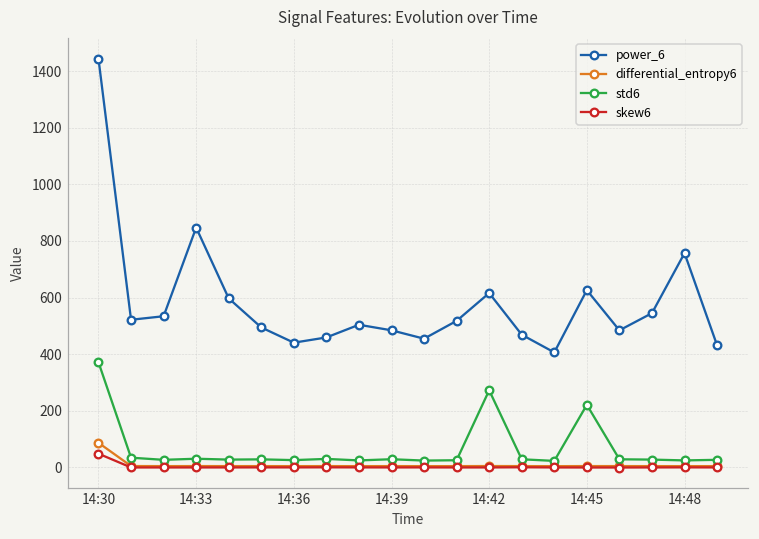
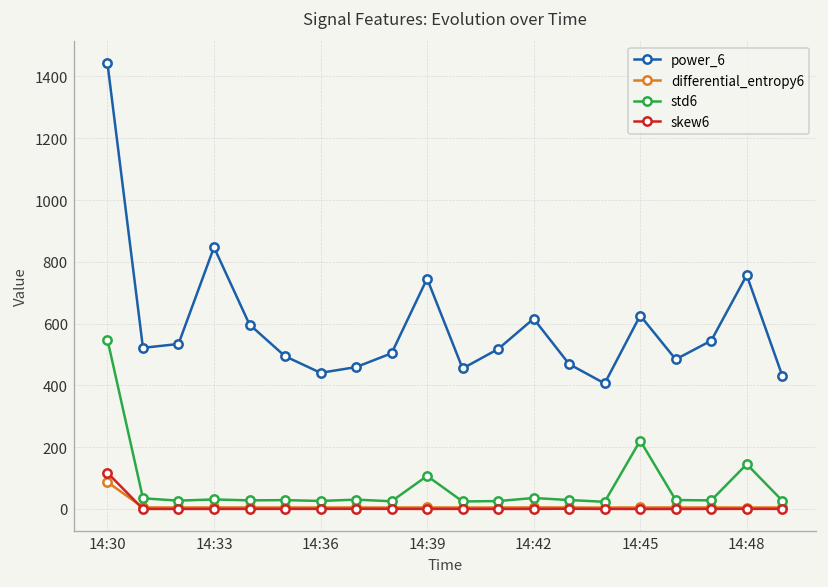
std6, 14:30: 370 -> 550
skew6, 14:30: 50 -> 120
power_6, 14:39: 480 -> 750
std6, 14:39: 30 -> 110
std6, 14:42: 270 -> 40
std6, 14:48: 20 -> 140
